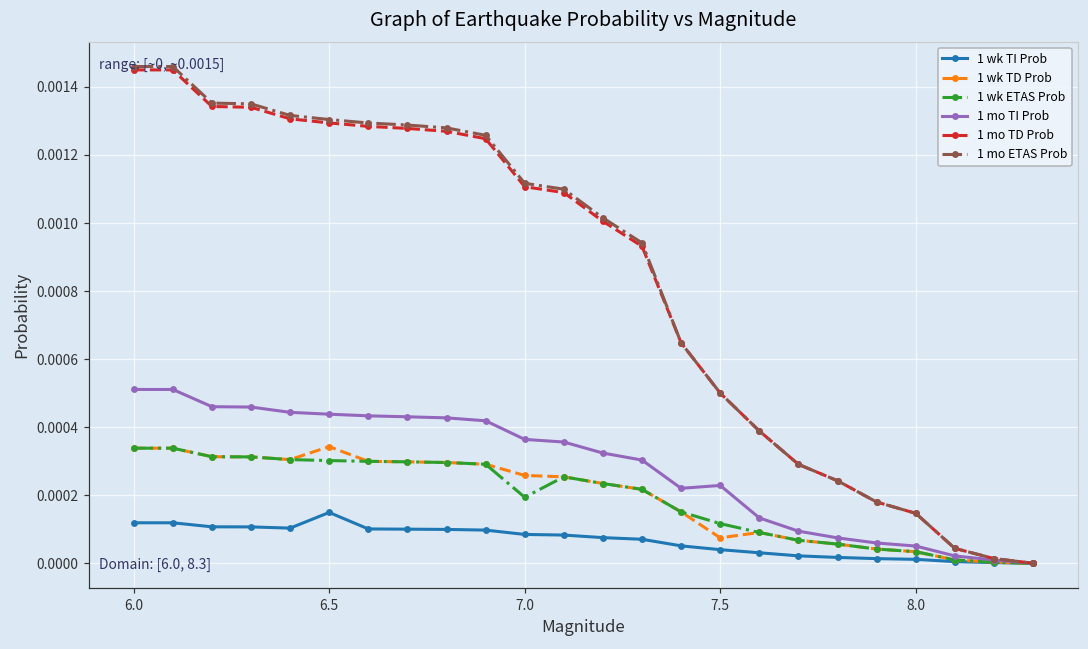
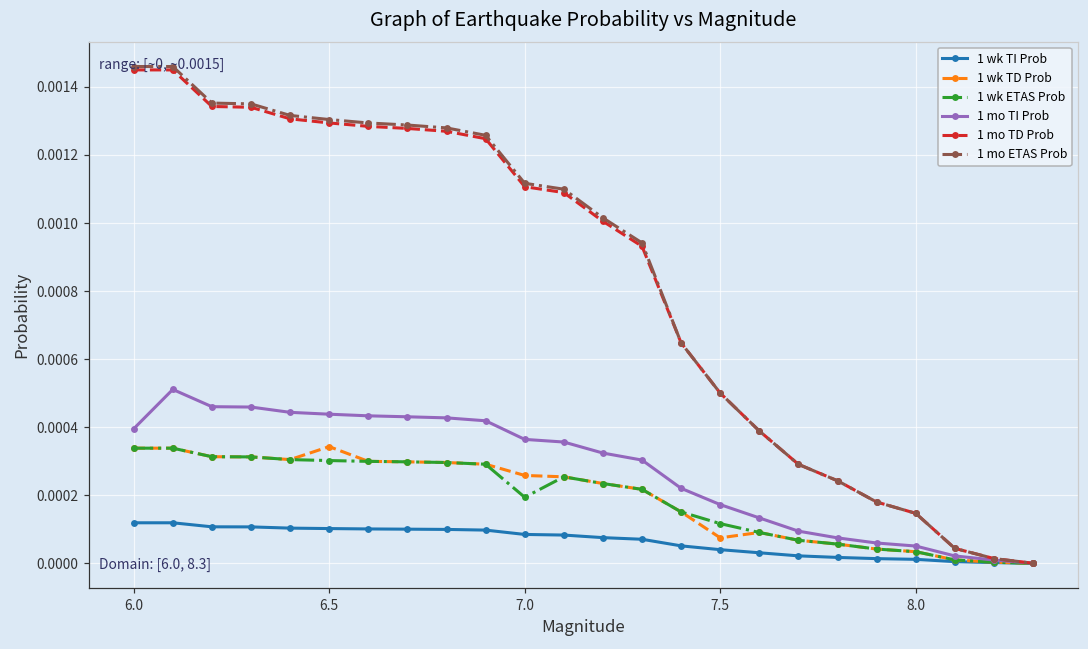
1 mo TI Prob, 6.0: 0.00051 -> 0.00040
1 wk TI Prob, 6.5: 0.00015 -> 0.00010
1 mo TI Prob, 7.5: 0.00023 -> 0.00017
